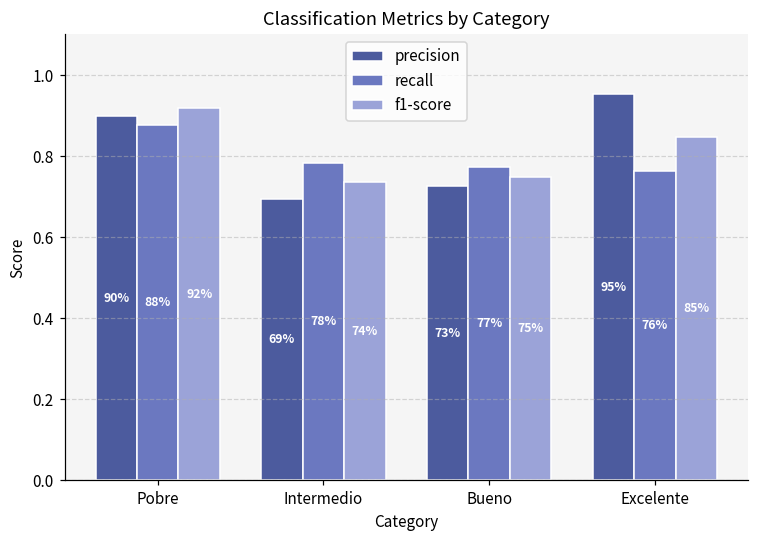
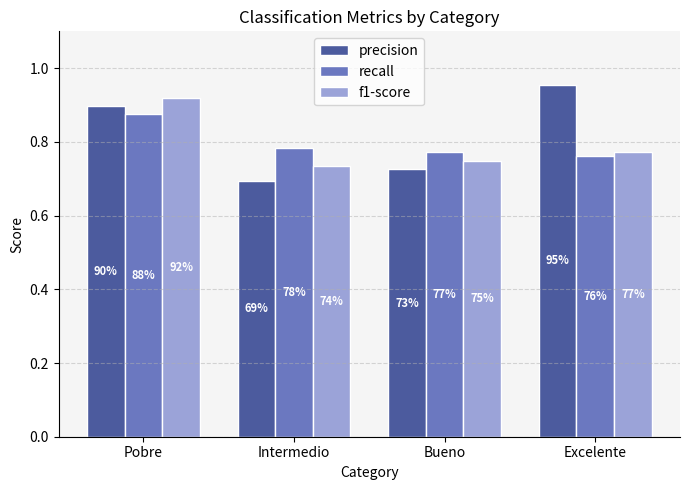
f1-score, Excelente: 85% -> 77%
